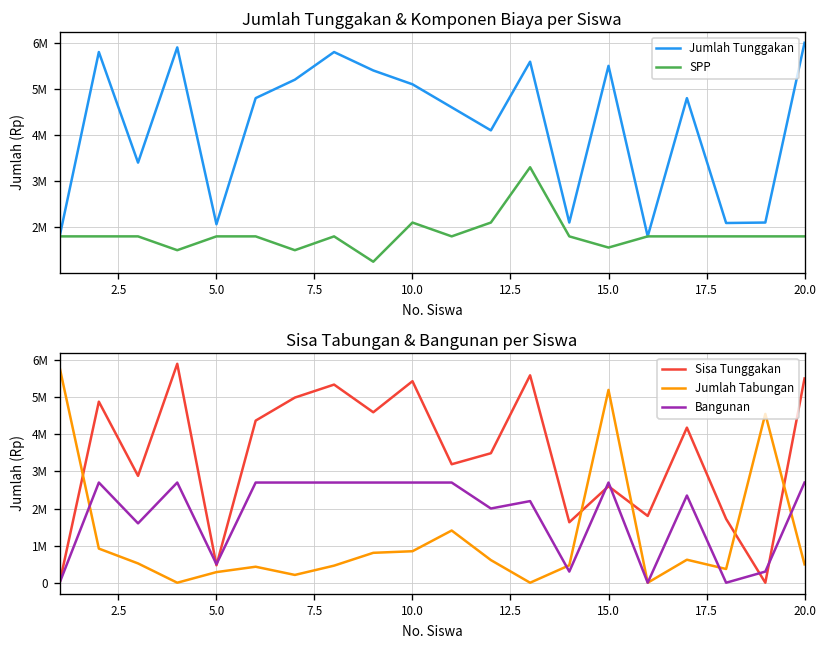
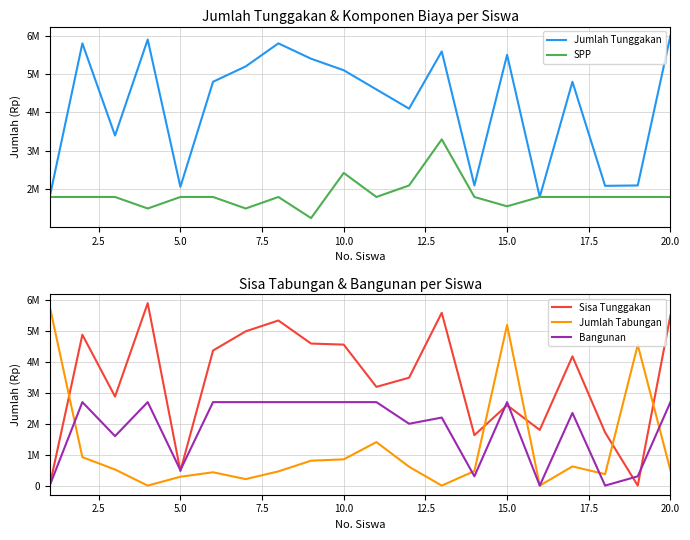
Jumlah Tunggakan & Komponen Biaya per Siswa, SPP, 10.0: 2100000 -> 2400000
Sisa Tabungan & Bangunan per Siswa, Sisa Tunggakan, 10.0: 5400000 -> 4600000
